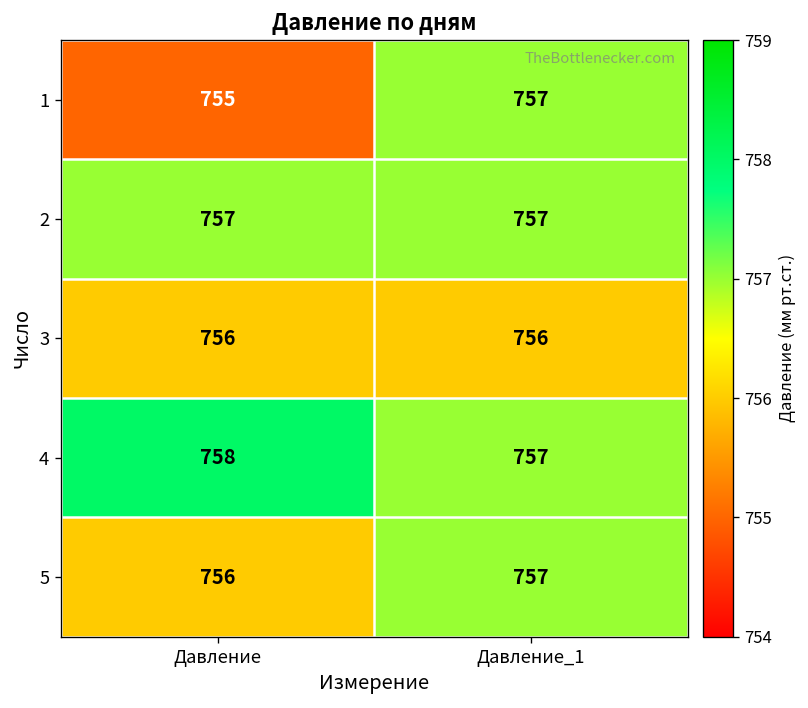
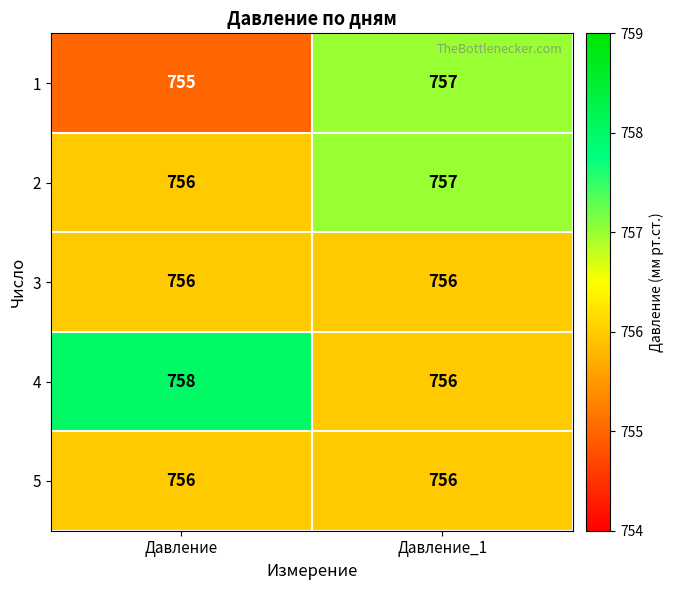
2, Давление: 757 -> 756
4, Давление_1: 757 -> 756
5, Давление_1: 757 -> 756
